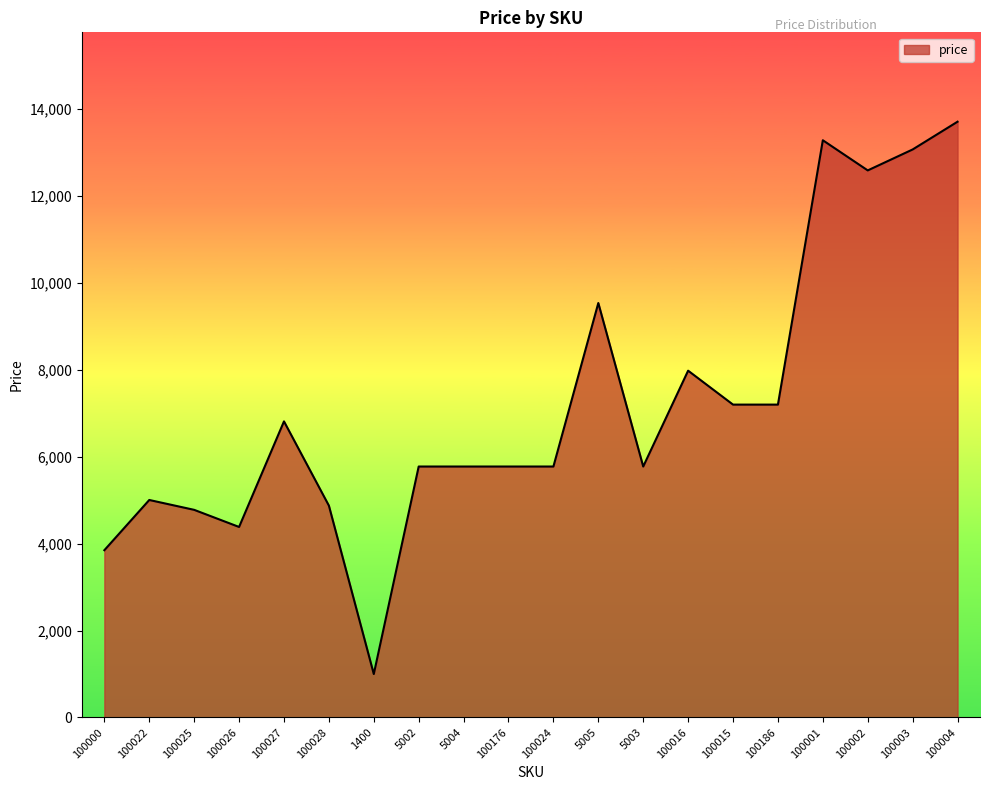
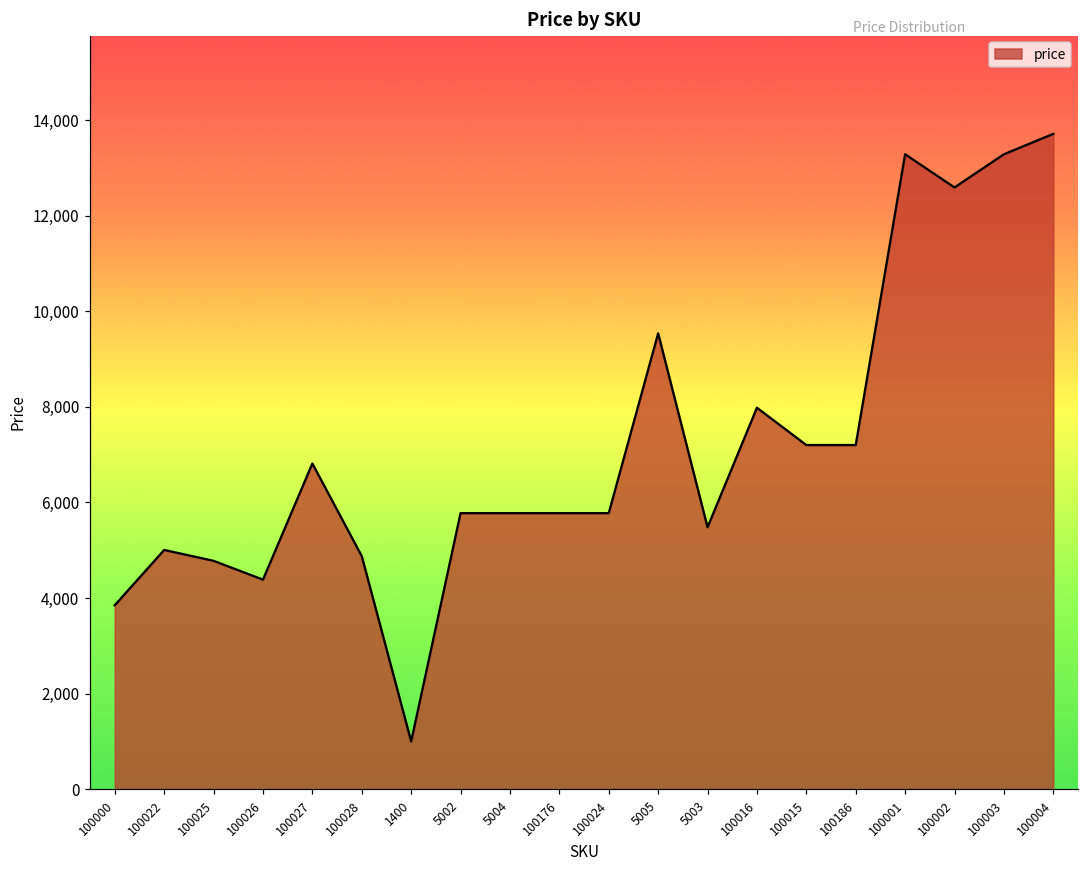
5003: 5,800 -> 5,500
100003: 13,100 -> 13,300
